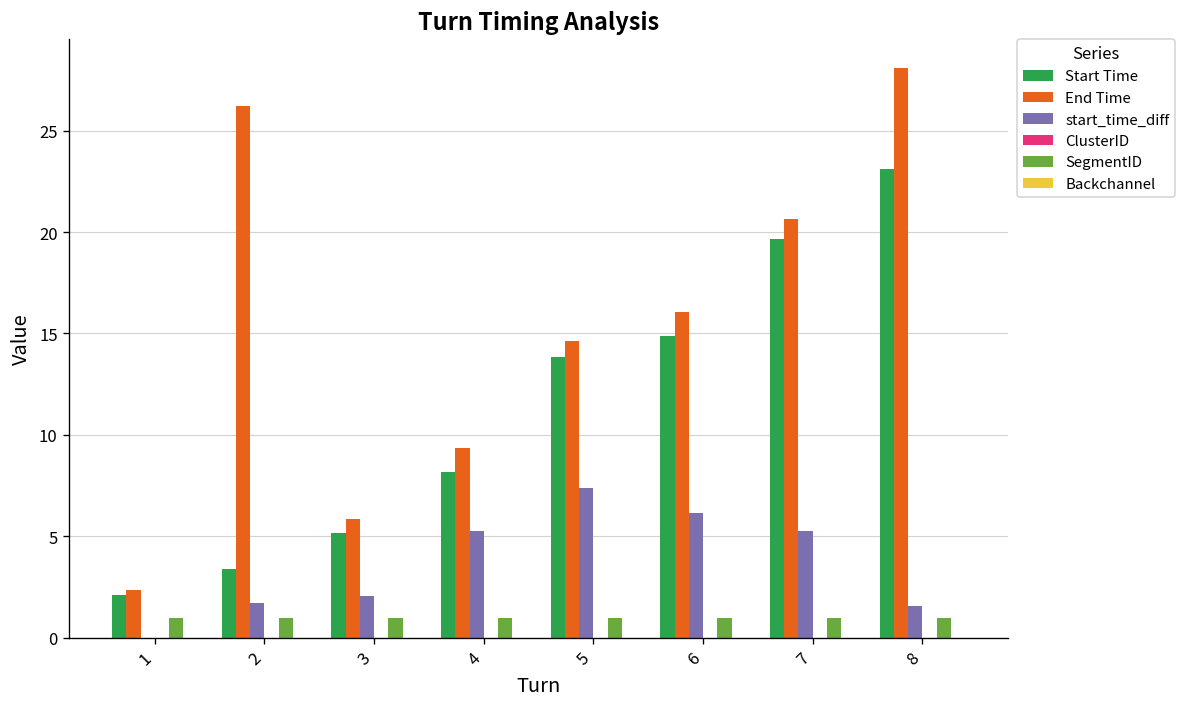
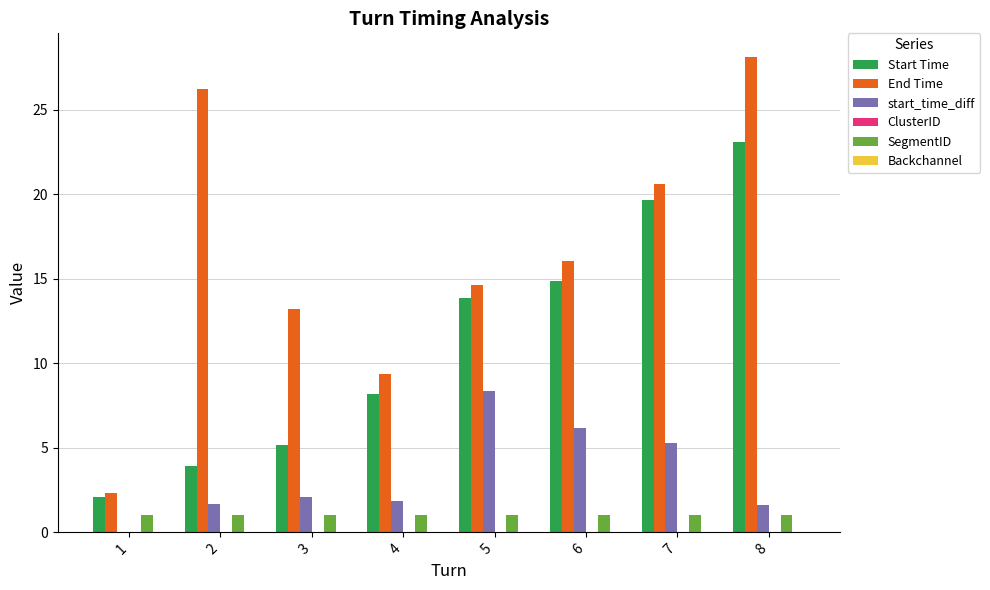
Start Time, 2: 3.4 -> 3.9
End Time, 3: 5.9 -> 13.2
start_time_diff, 4: 5.3 -> 1.8
start_time_diff, 5: 7.4 -> 8.4
